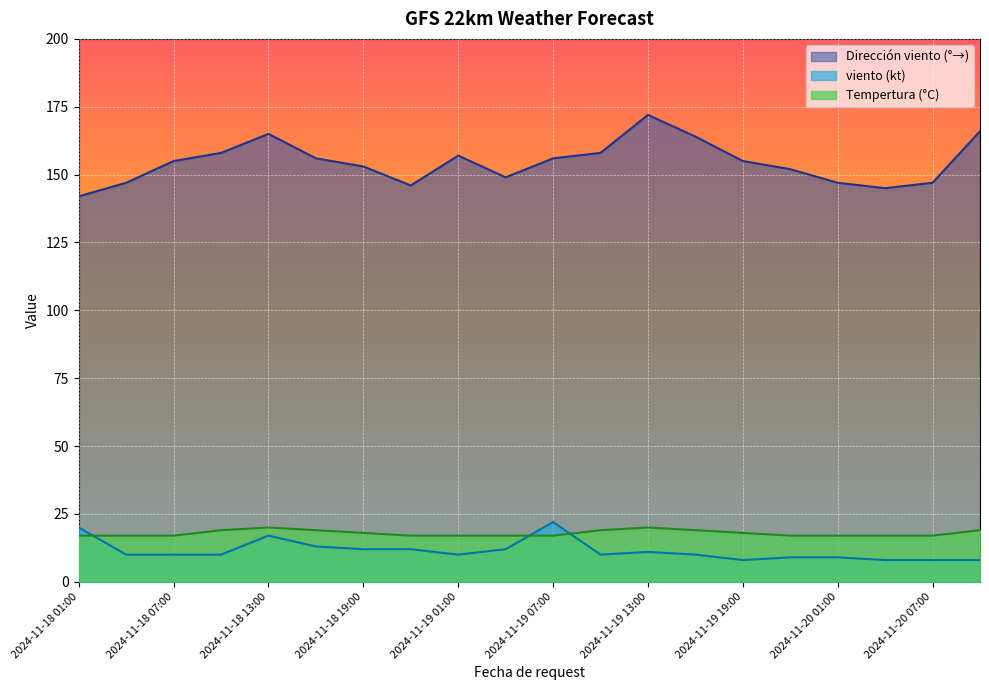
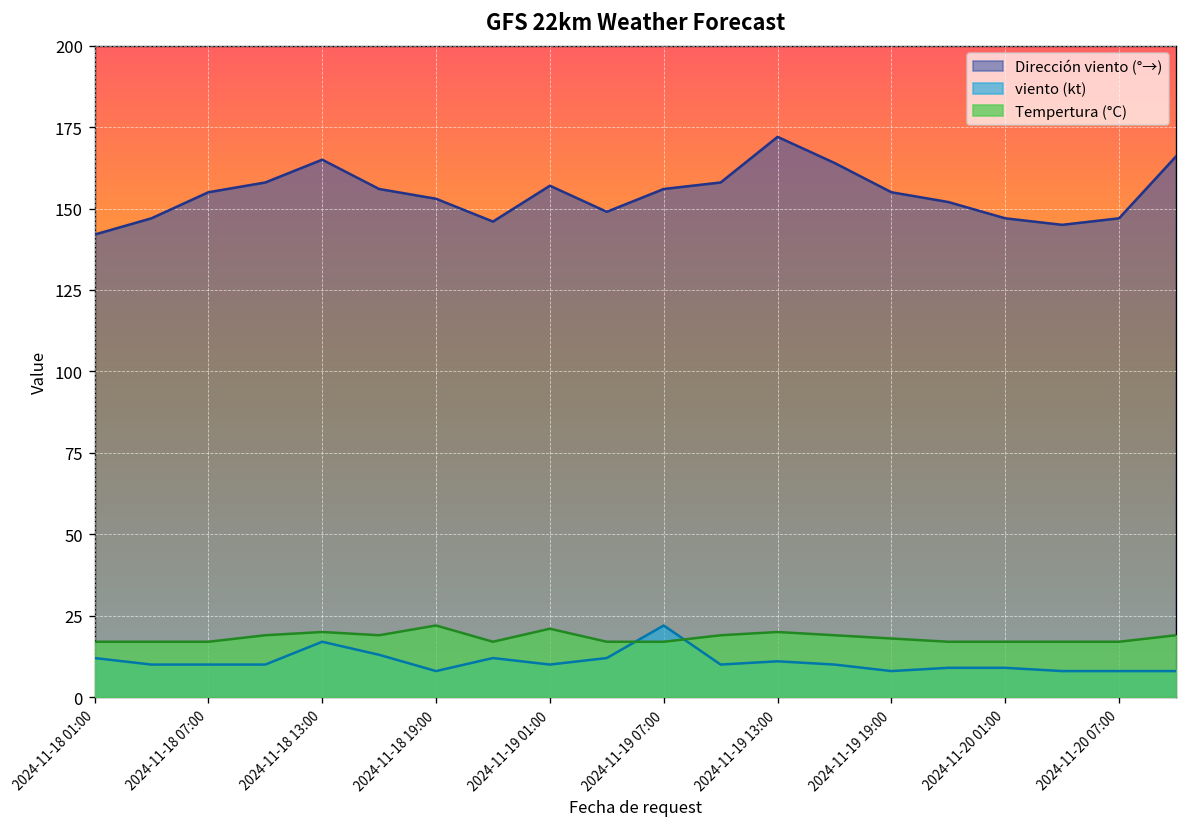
viento (kt), 2024-11-18 01:00: 20 -> 12
viento (kt), 2024-11-18 19:00: 12 -> 8
Tempertura (°C), 2024-11-18 19:00: 18 -> 22
Tempertura (°C), 2024-11-19 01:00: 17 -> 21
